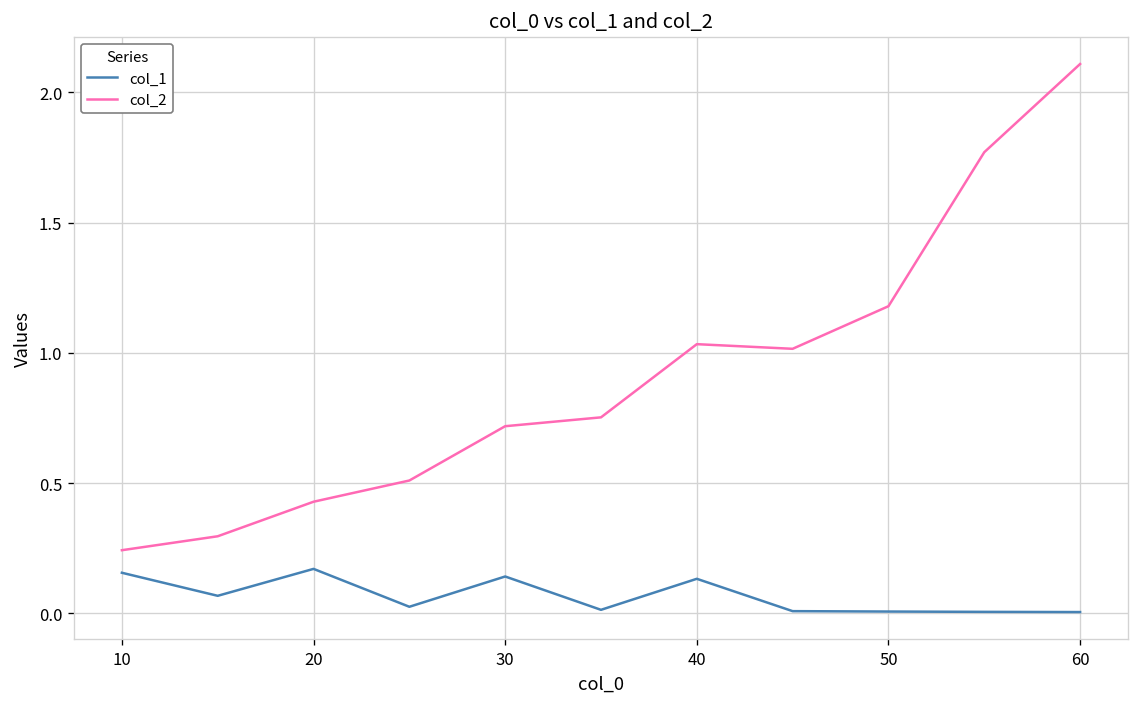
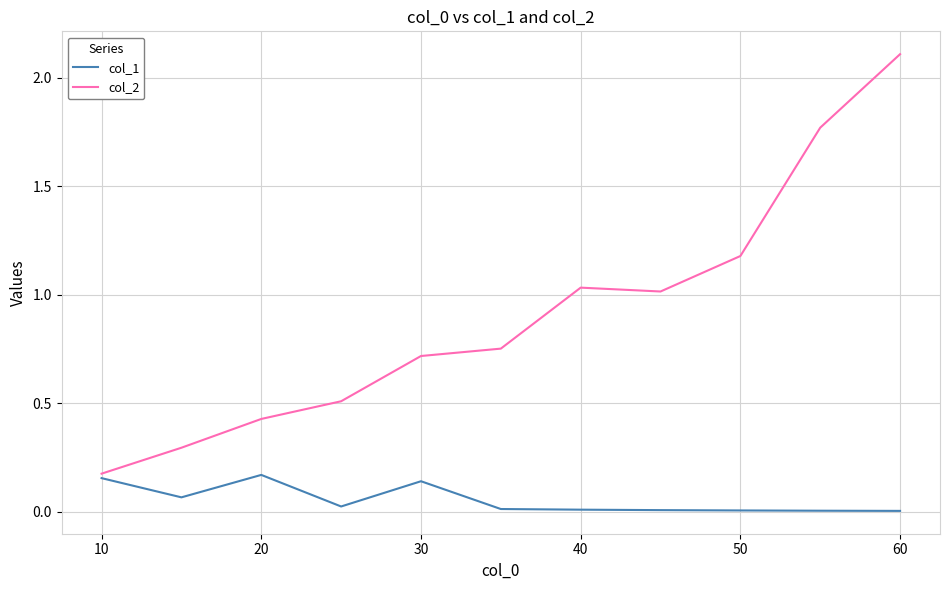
col_2, 10: 0.24 -> 0.18
col_1, 40: 0.13 -> 0.01
